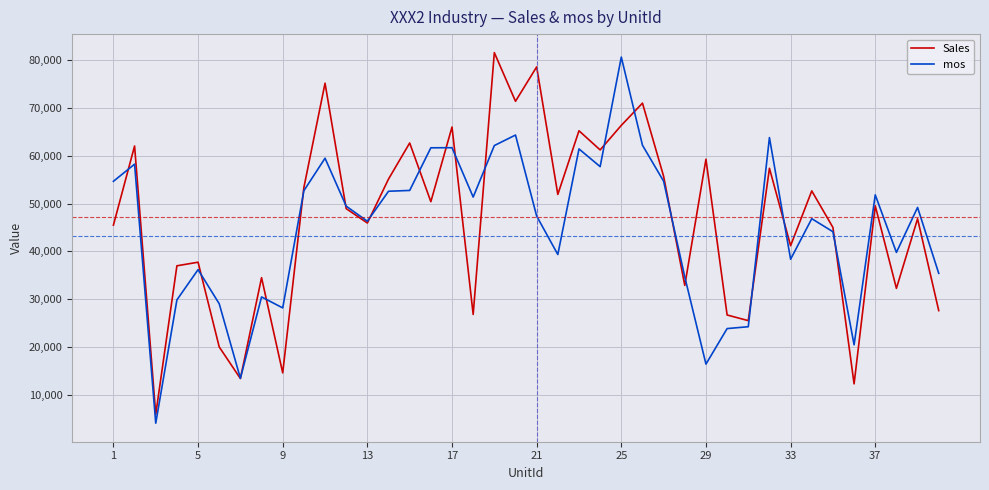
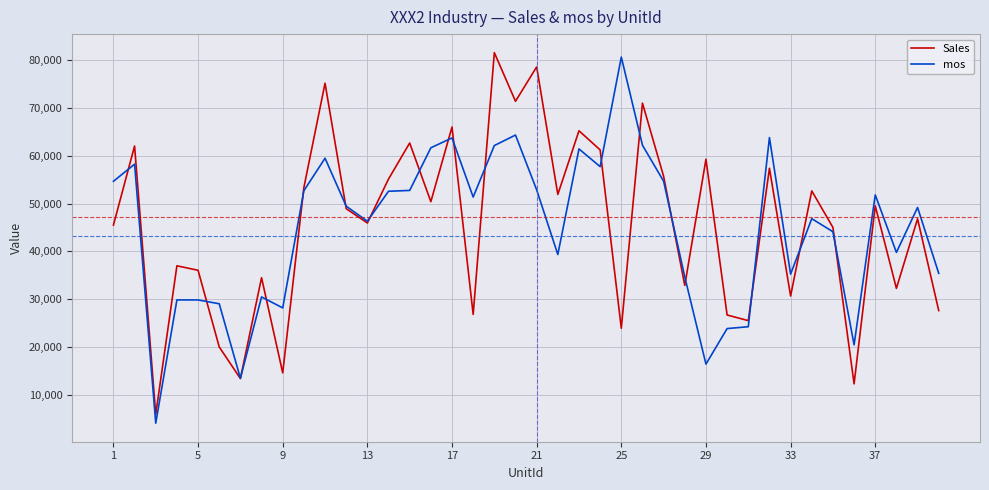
Sales, 5: 38,000 -> 36,000
mos, 5: 36,000 -> 30,000
mos, 17: 62,000 -> 64,000
mos, 21: 47,000 -> 53,000
Sales, 25: 66,000 -> 24,000
Sales, 33: 41,000 -> 31,000
mos, 33: 38,000 -> 35,000
